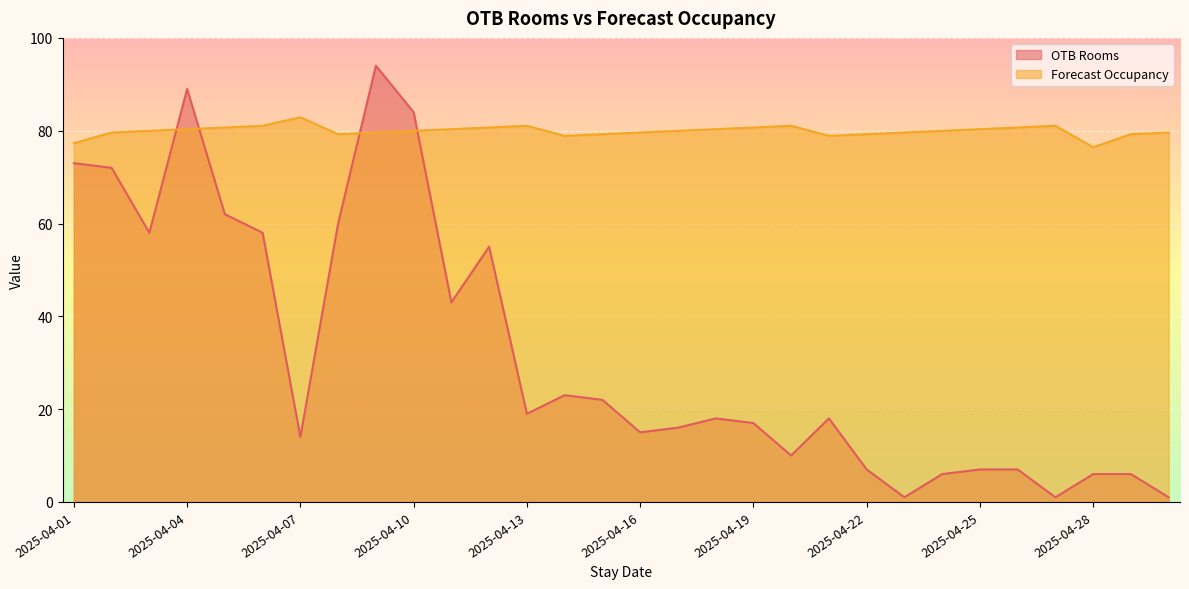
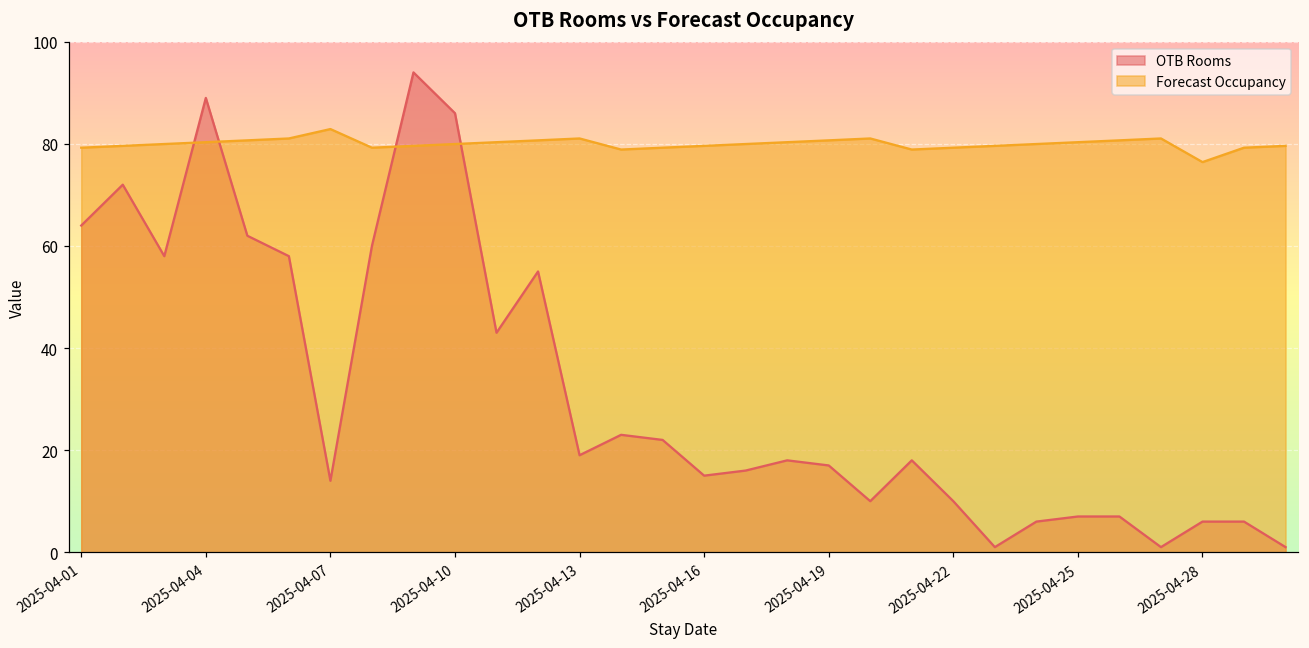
OTB Rooms, 2025-04-01: 73 -> 64
Forecast Occupancy, 2025-04-01: 77 -> 79
OTB Rooms, 2025-04-10: 84 -> 86
OTB Rooms, 2025-04-22: 7 -> 10
